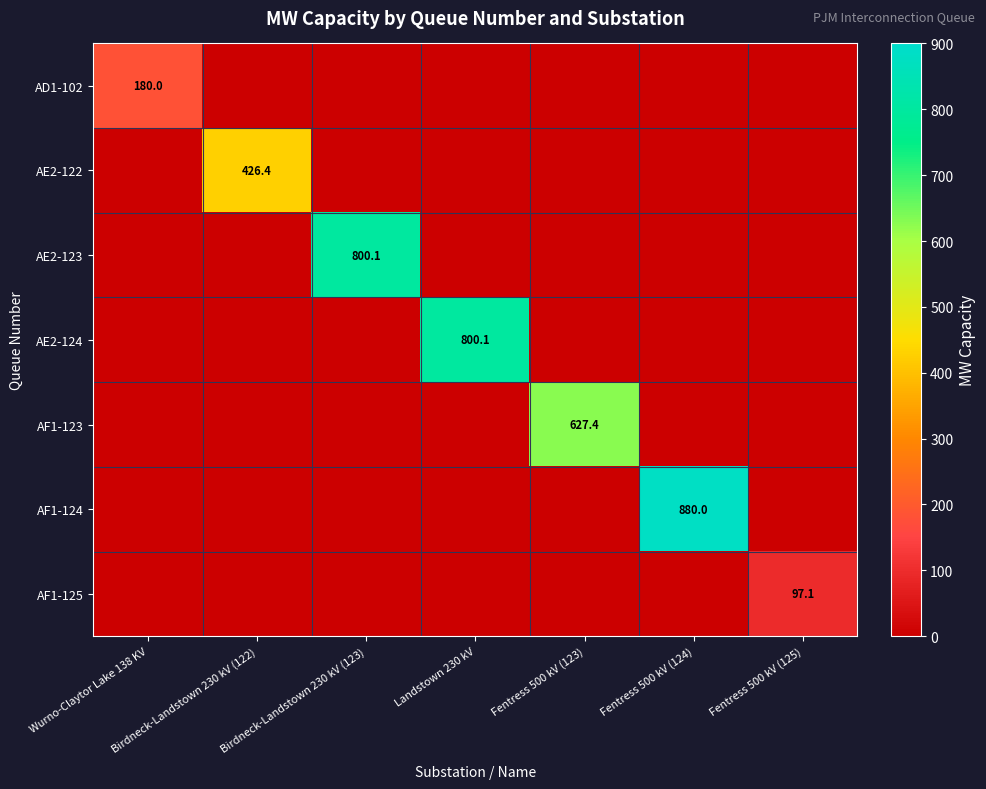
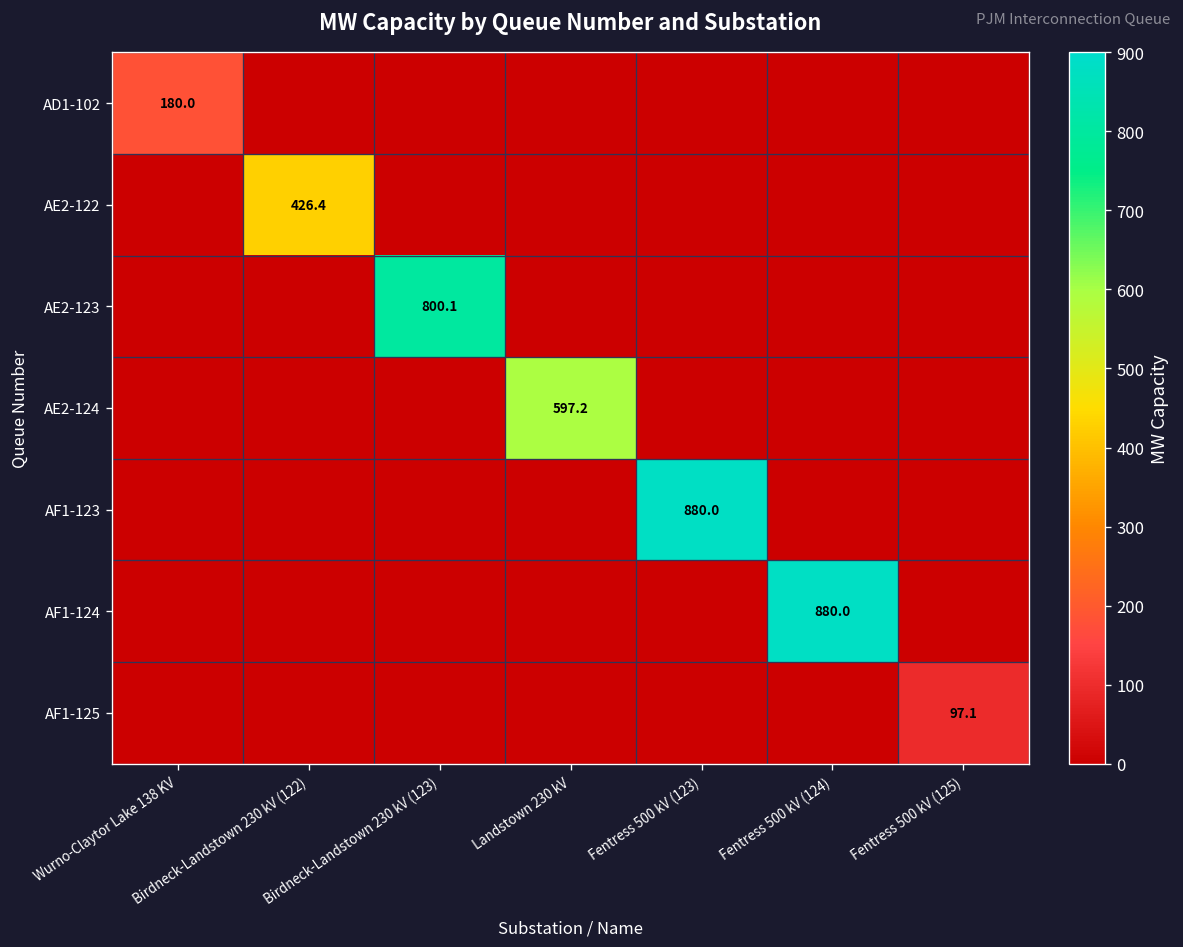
AE2-124, Landstown 230 kV: 800.1 -> 597.2
AF1-123, Fentress 500 kV (123): 627.4 -> 880.0
